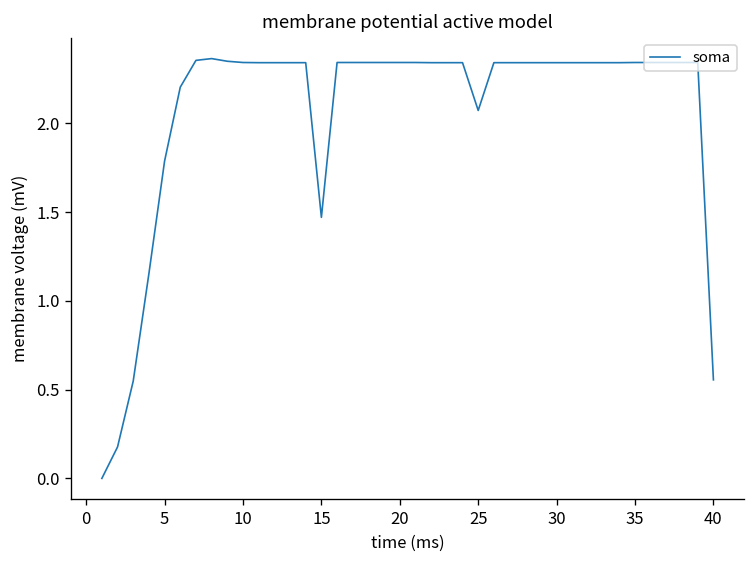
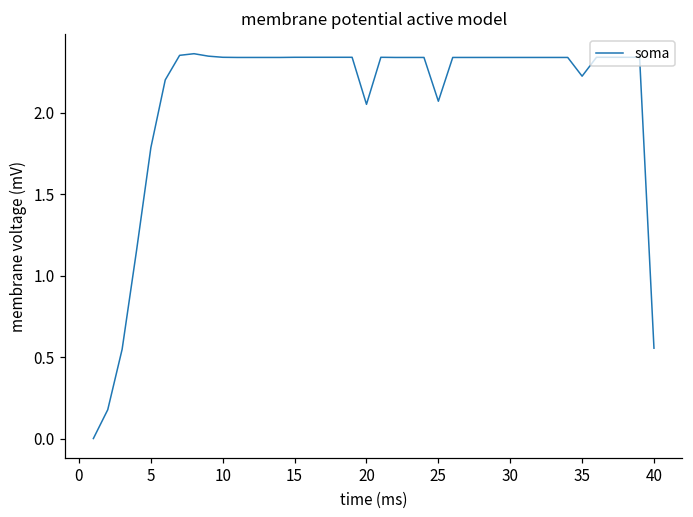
15: 1.47 -> 2.34
20: 2.34 -> 2.05
35: 2.34 -> 2.23
